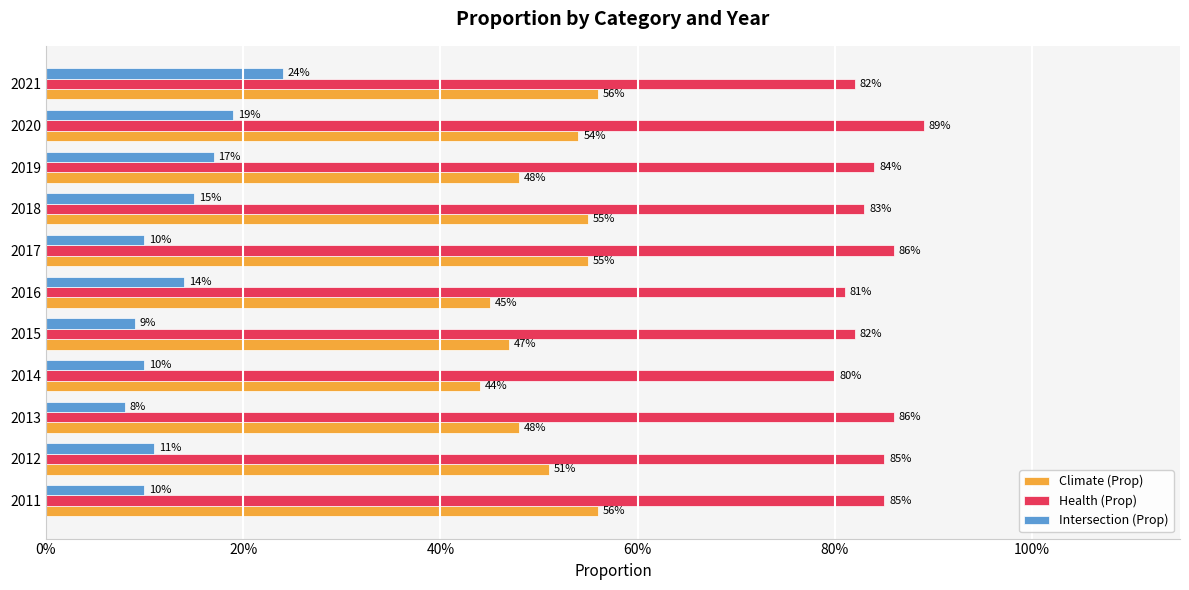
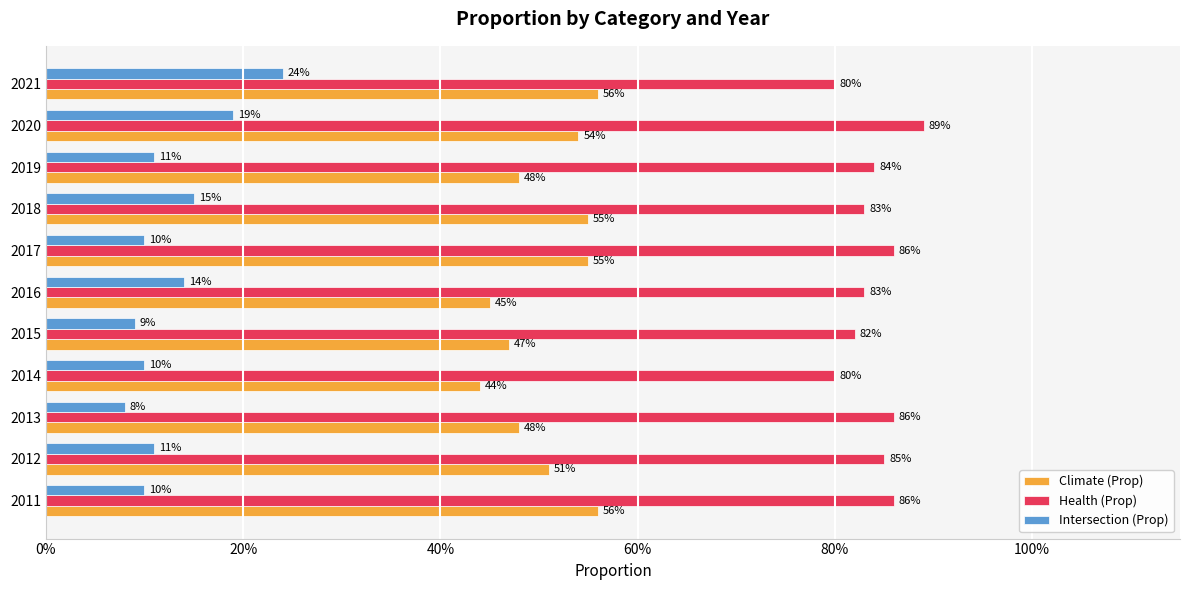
Health (Prop), 2021: 82% -> 80%
Intersection (Prop), 2019: 17% -> 11%
Health (Prop), 2016: 81% -> 83%
Health (Prop), 2011: 85% -> 86%
